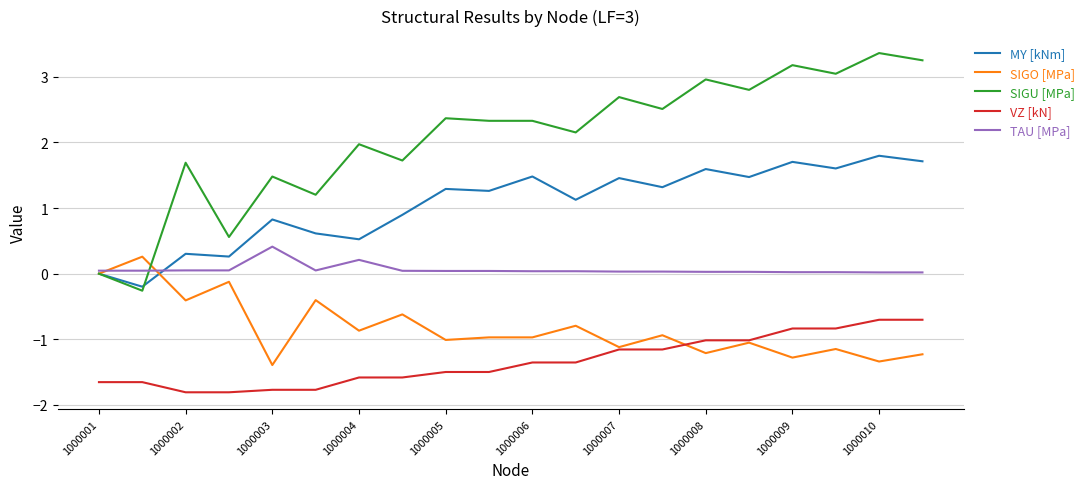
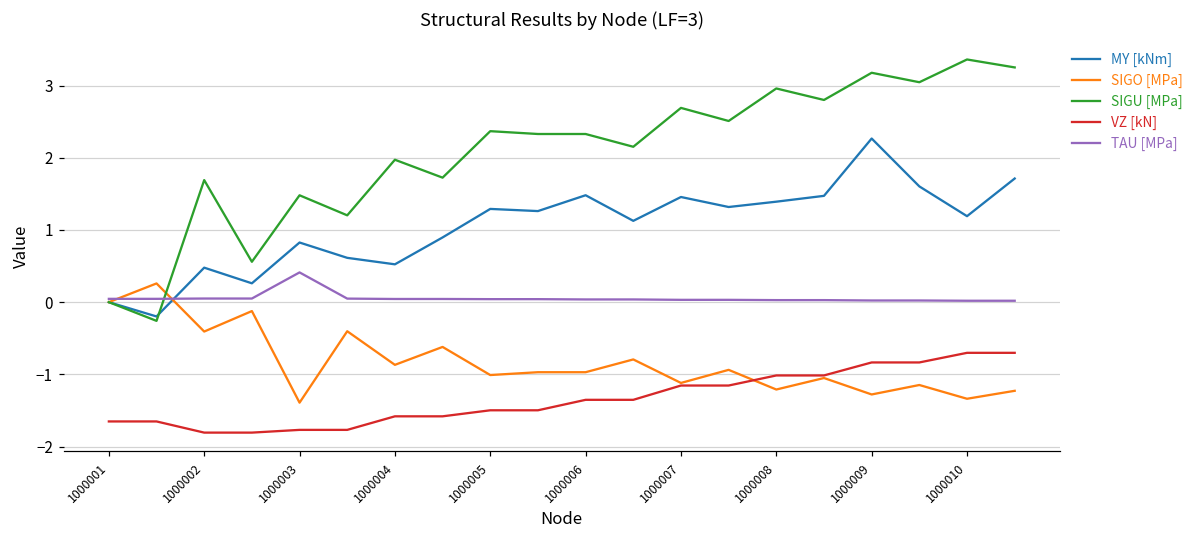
MY [kNm], 1000002: 0.3 -> 0.5
TAU [MPa], 1000004: 0.2 -> 0.0
MY [kNm], 1000008: 1.6 -> 1.4
MY [kNm], 1000009: 1.7 -> 2.3
MY [kNm], 1000010: 1.8 -> 1.2
